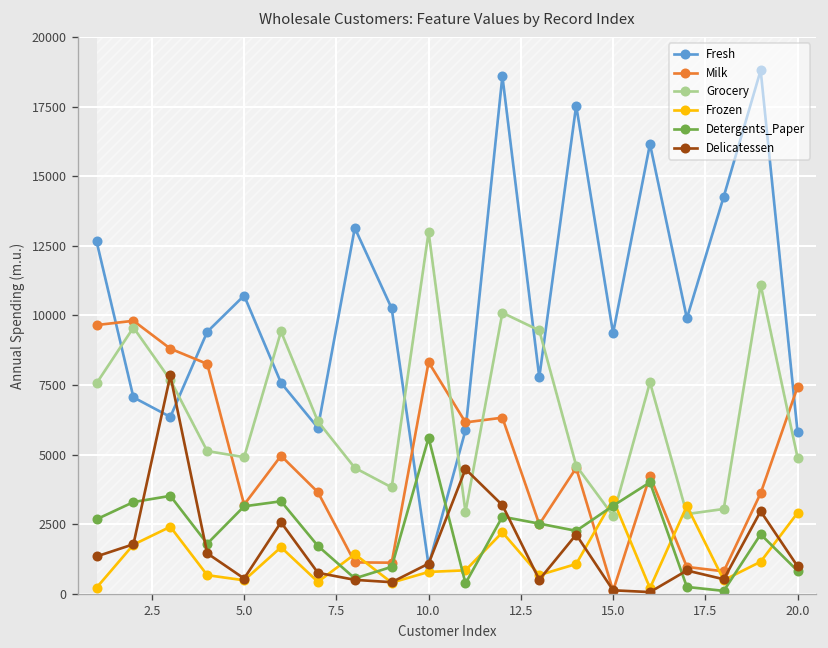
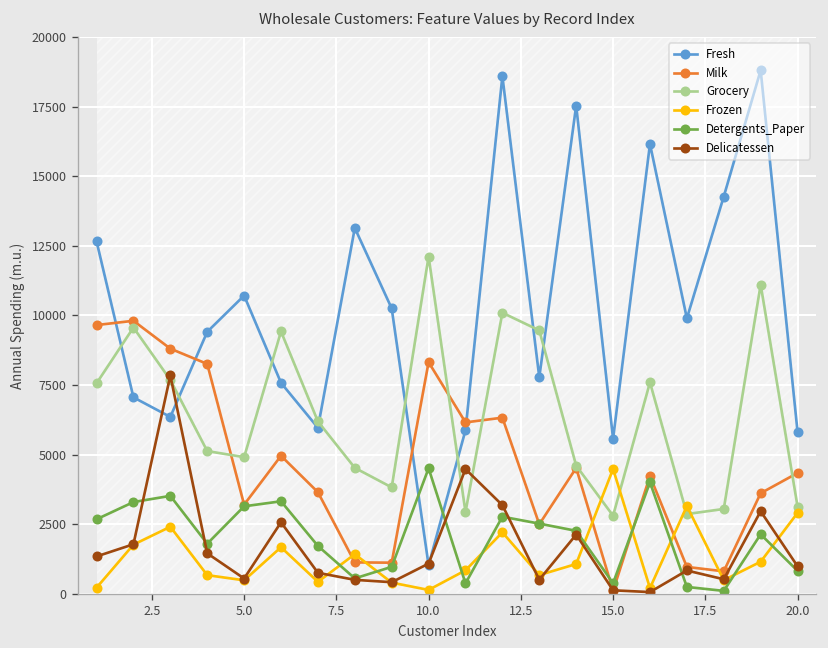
Grocery, 10.0: 13000 -> 12100
Frozen, 10.0: 800 -> 100
Detergents_Paper, 10.0: 5600 -> 4500
Fresh, 15.0: 9400 -> 5600
Frozen, 15.0: 3400 -> 4500
Detergents_Paper, 15.0: 3200 -> 400
Milk, 20.0: 7400 -> 4300
Grocery, 20.0: 4900 -> 3100
